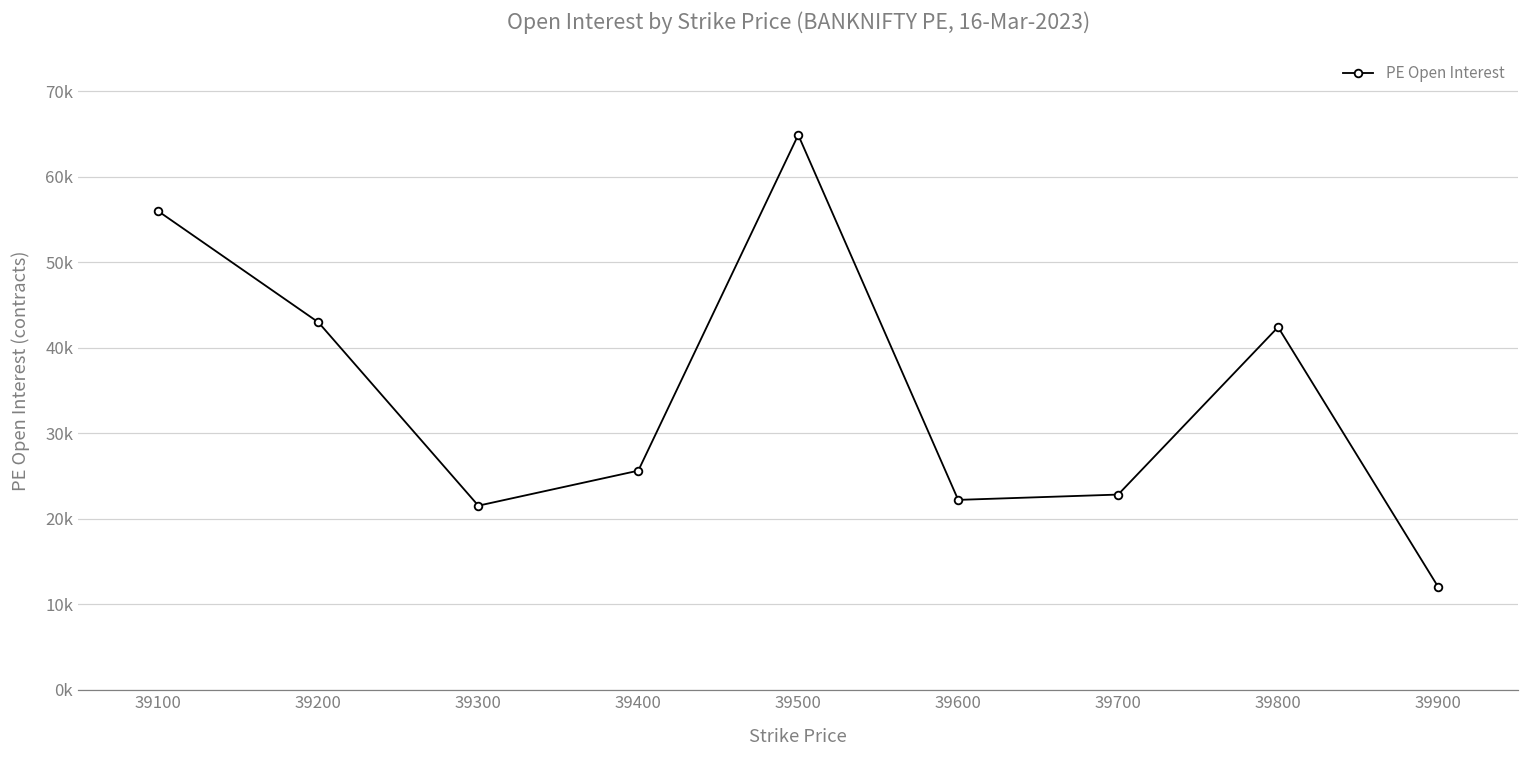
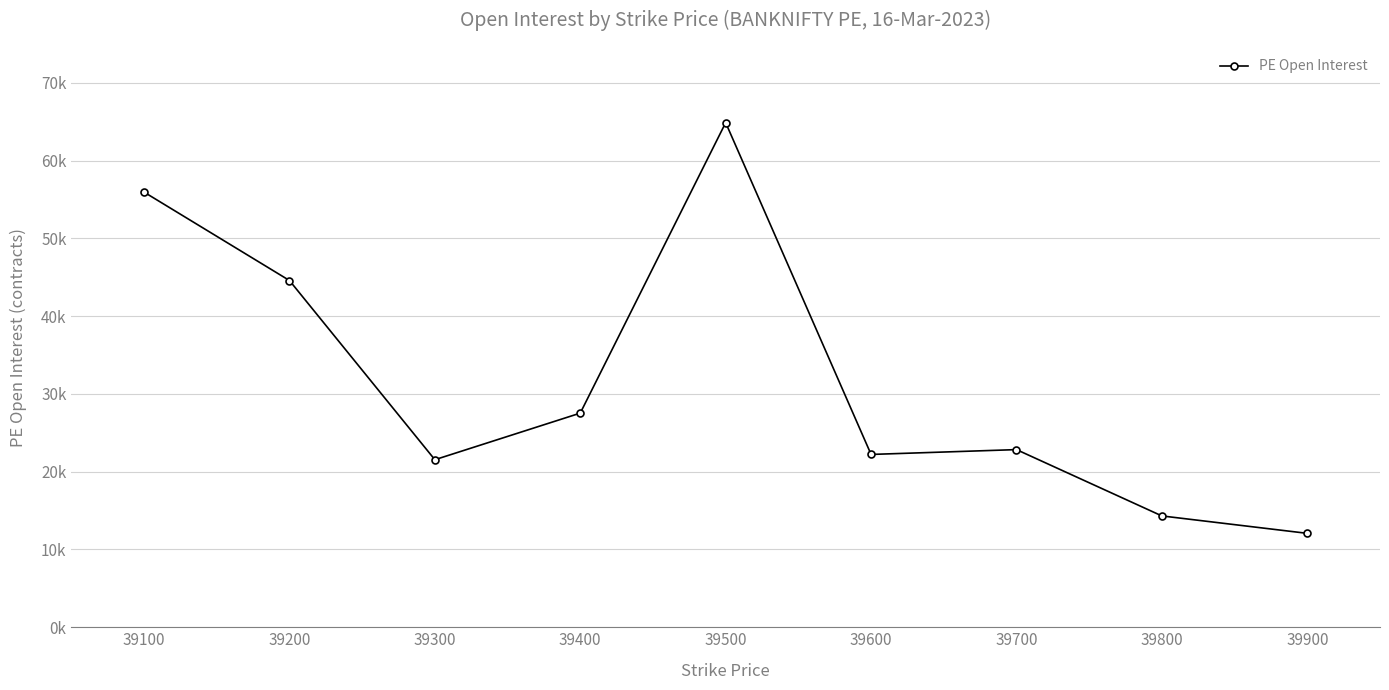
39200: 43000 -> 45000
39400: 26000 -> 28000
39800: 42000 -> 14000
